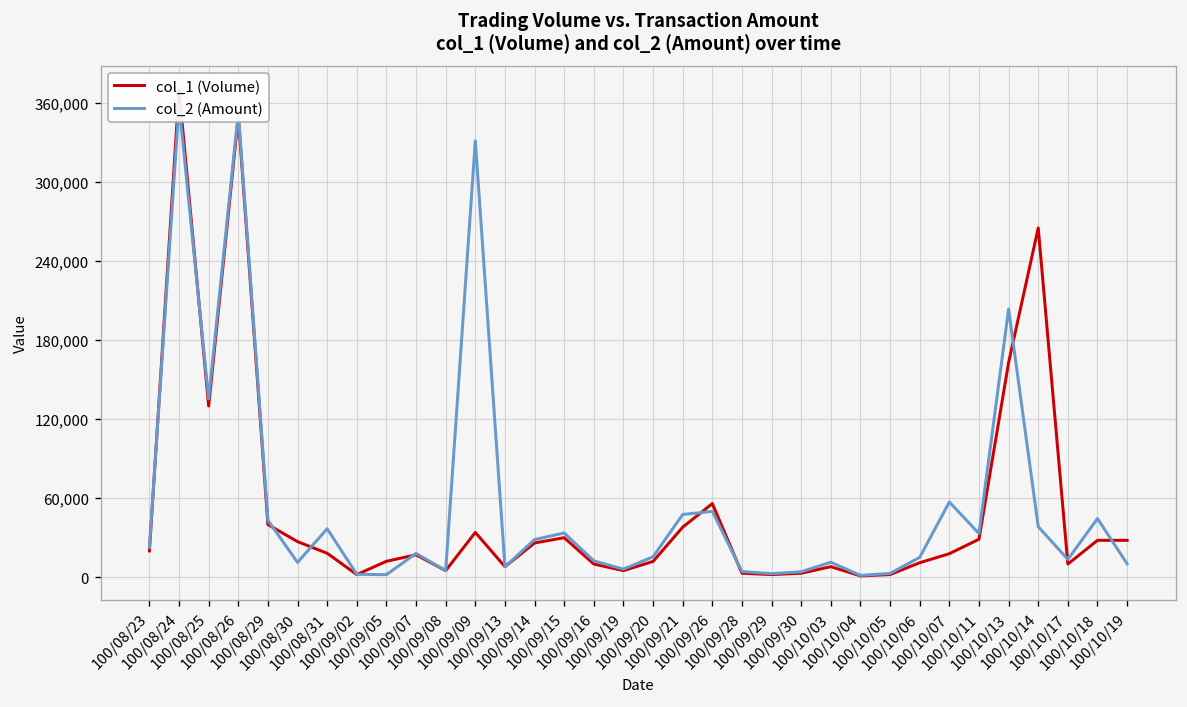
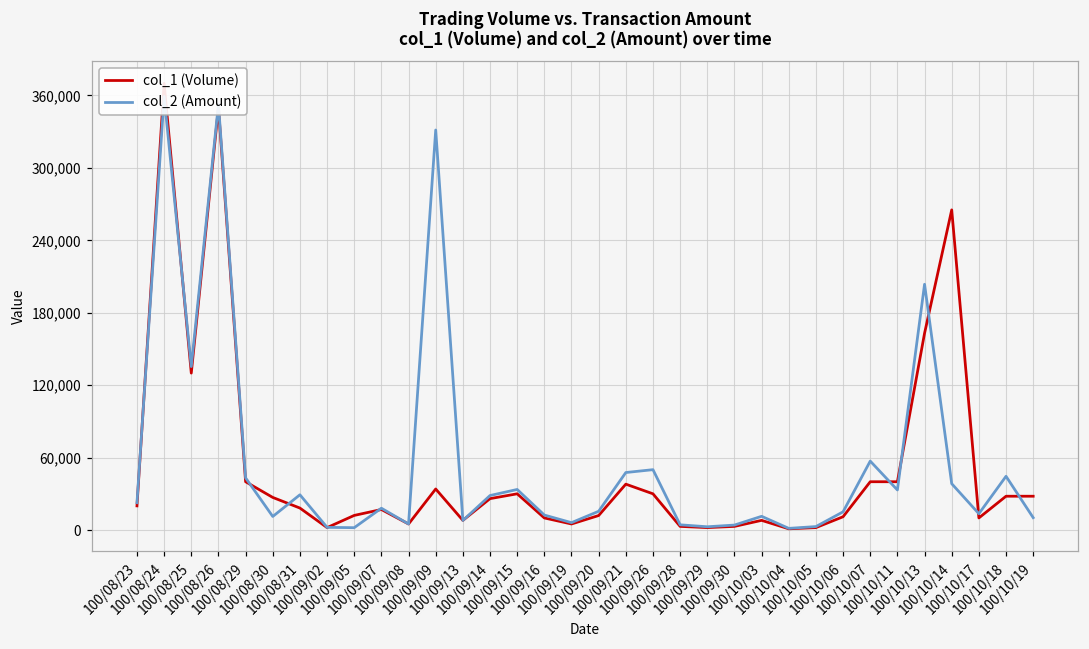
col_2 (Amount), 100/08/31: 37,000 -> 29,000
col_1 (Volume), 100/09/26: 56,000 -> 30,000
col_1 (Volume), 100/10/07: 18,000 -> 40,000
col_1 (Volume), 100/10/11: 29,000 -> 40,000
